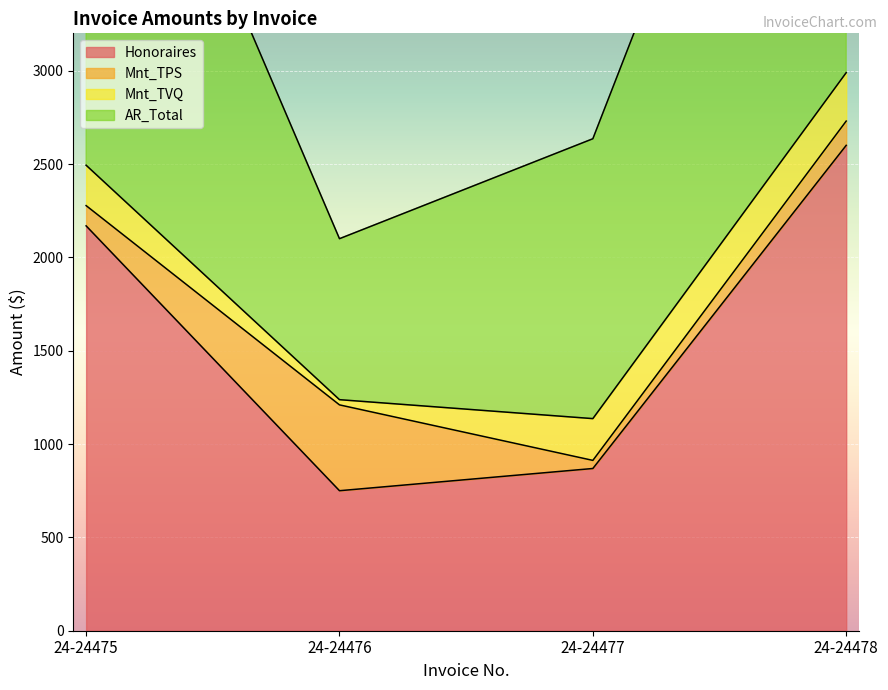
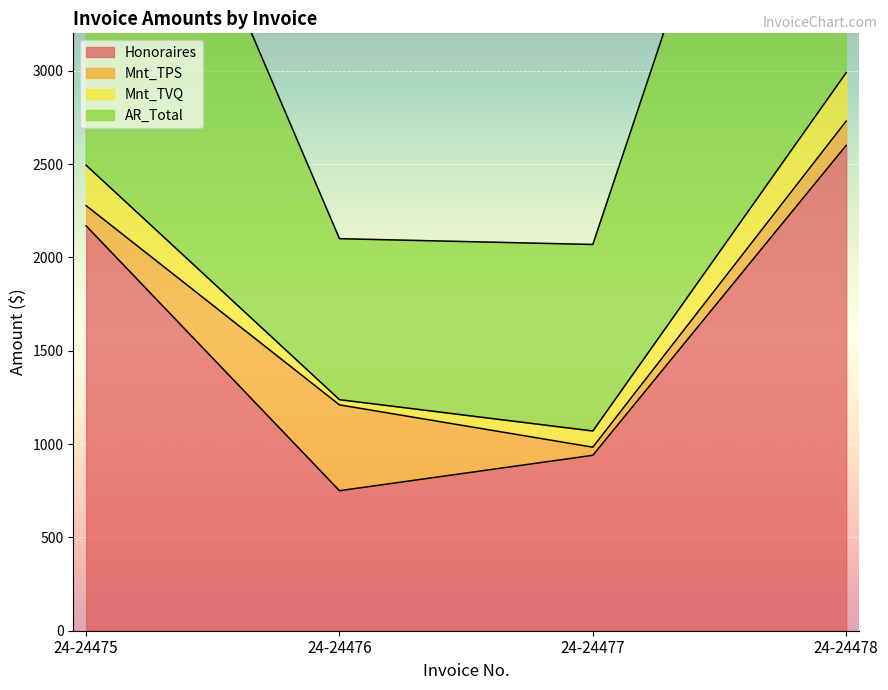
Honoraires, 24-24477: 870 -> 940
Mnt_TVQ, 24-24477: 220 -> 90
AR_Total, 24-24477: 1500 -> 1000
